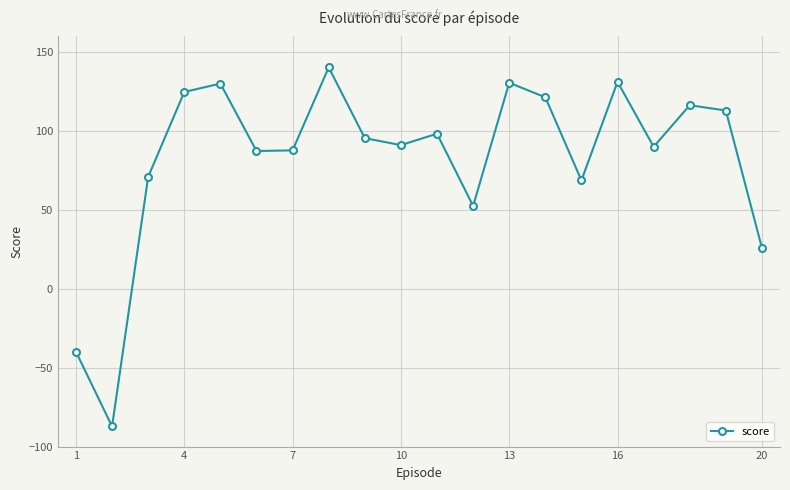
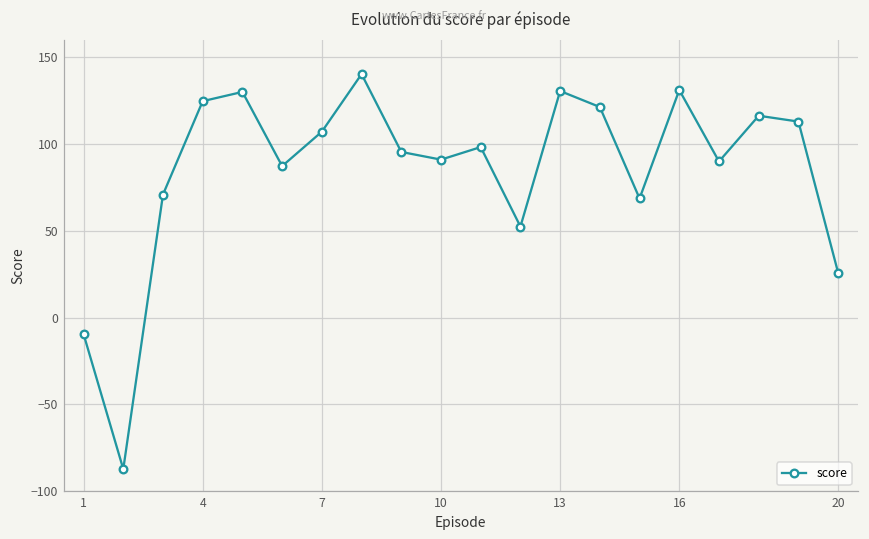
1: -40 -> -9
7: 88 -> 107
